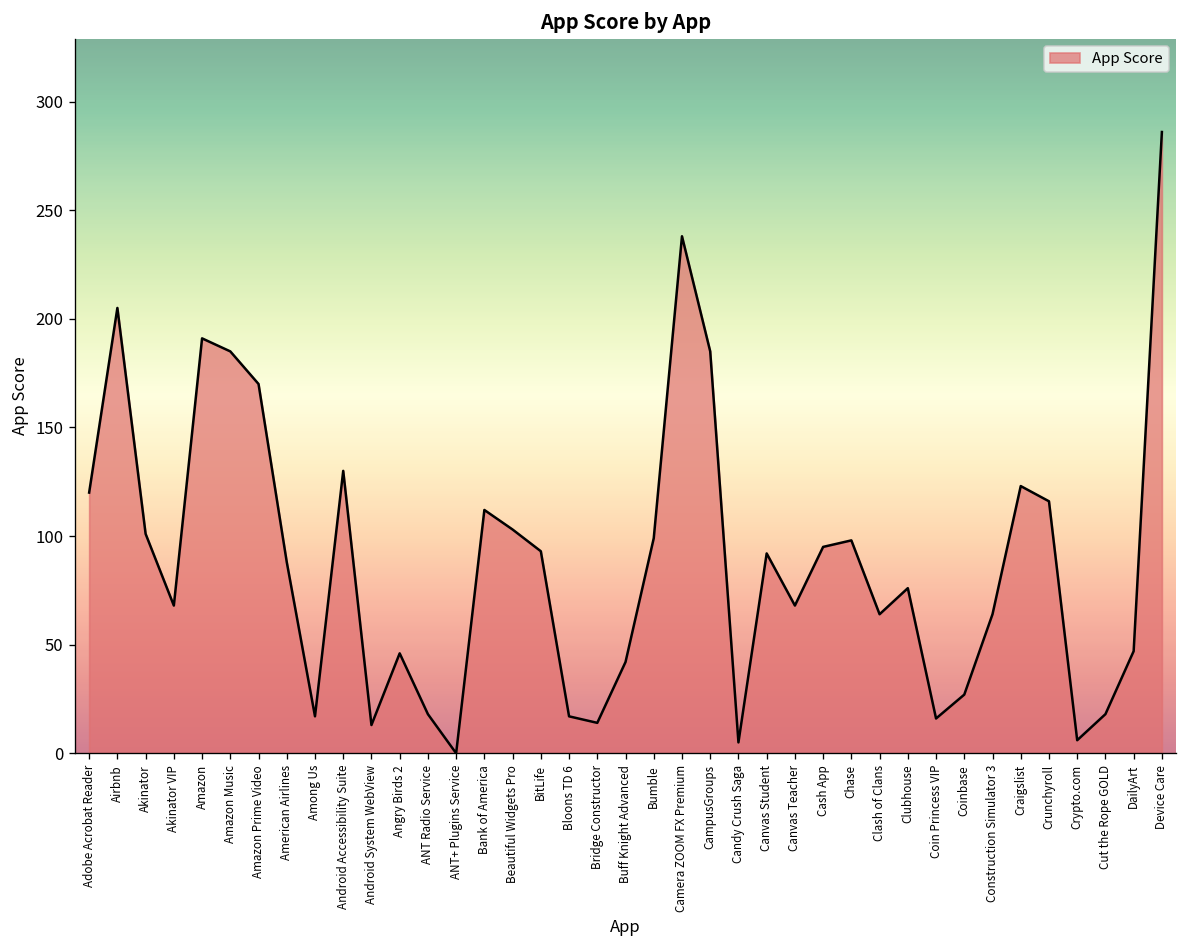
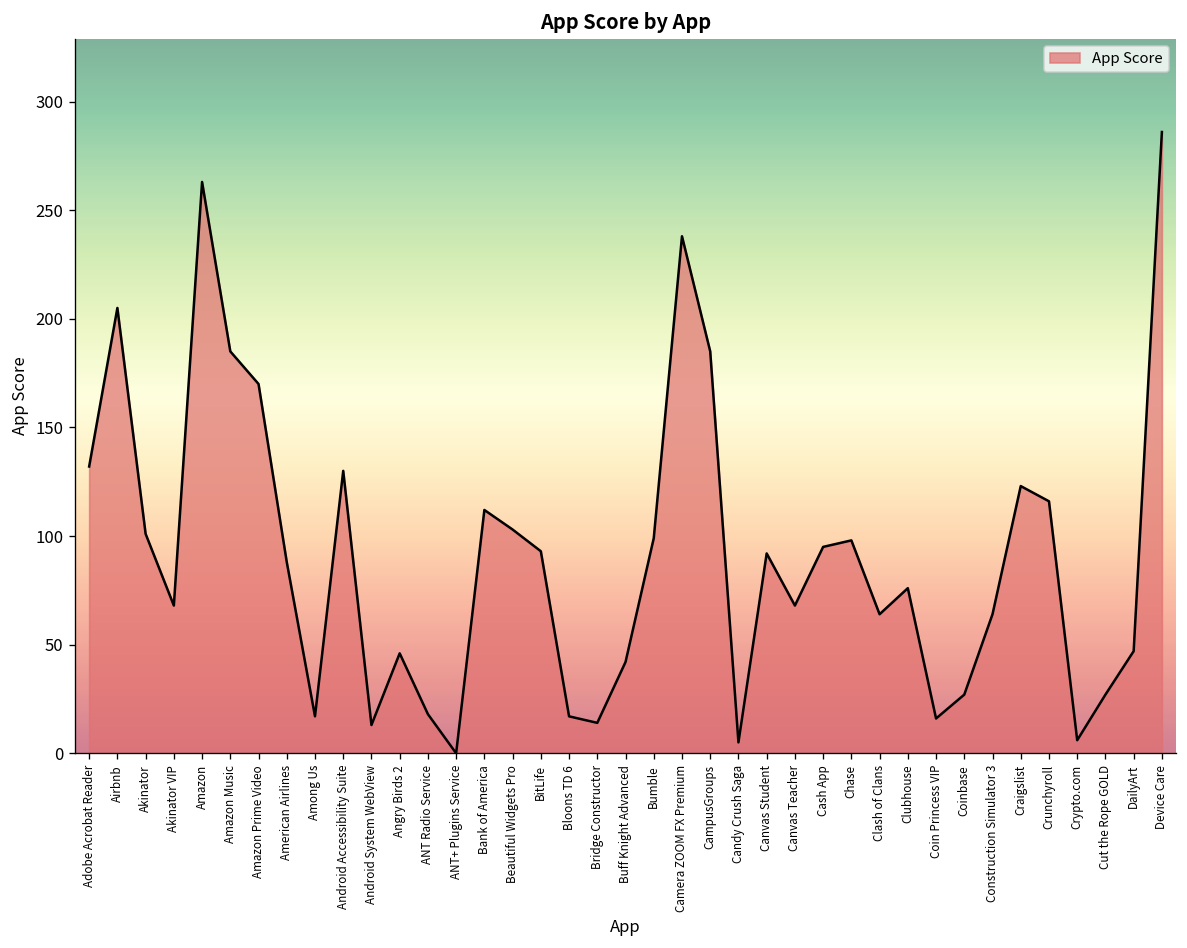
Adobe Acrobat Reader: 120 -> 132
Amazon: 191 -> 263
Cut the Rope GOLD: 18 -> 27
